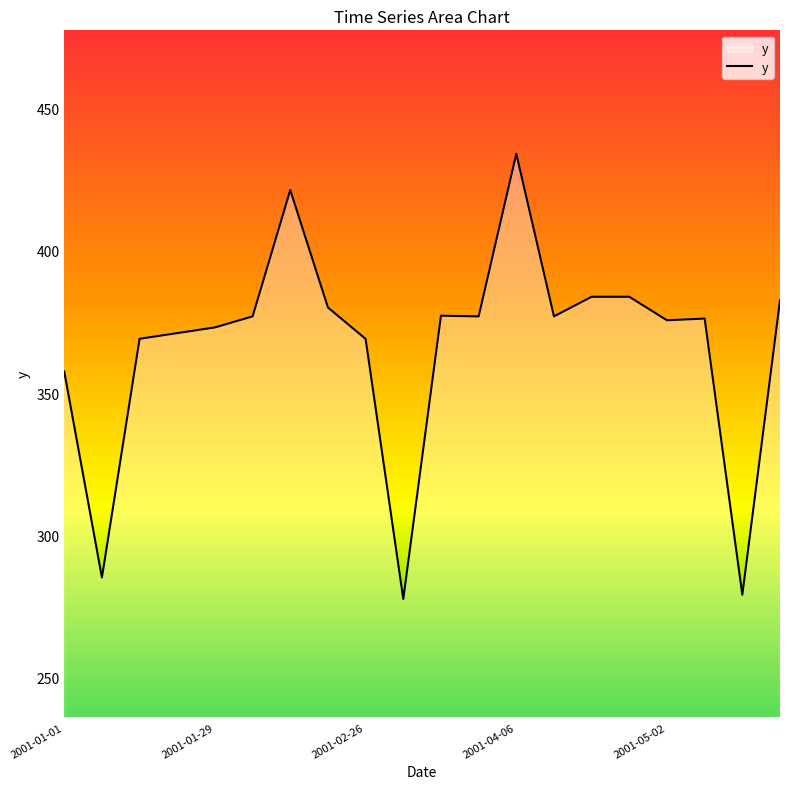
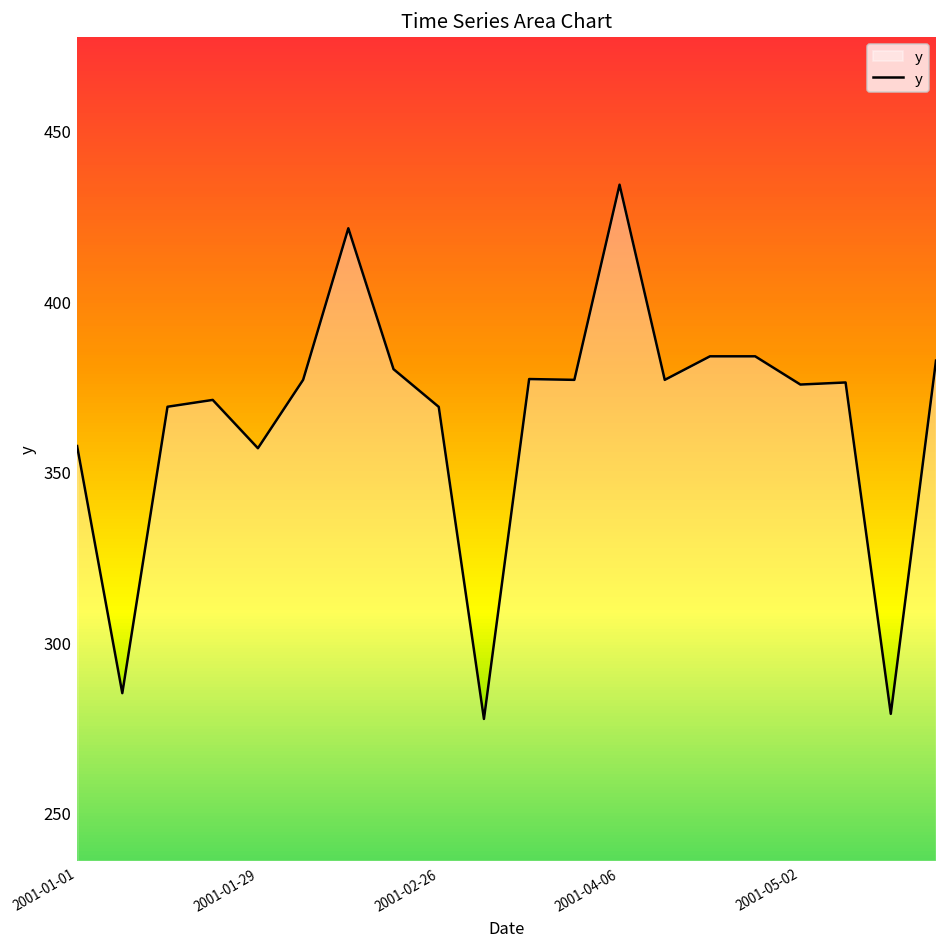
2001-01-29: 373 -> 357
